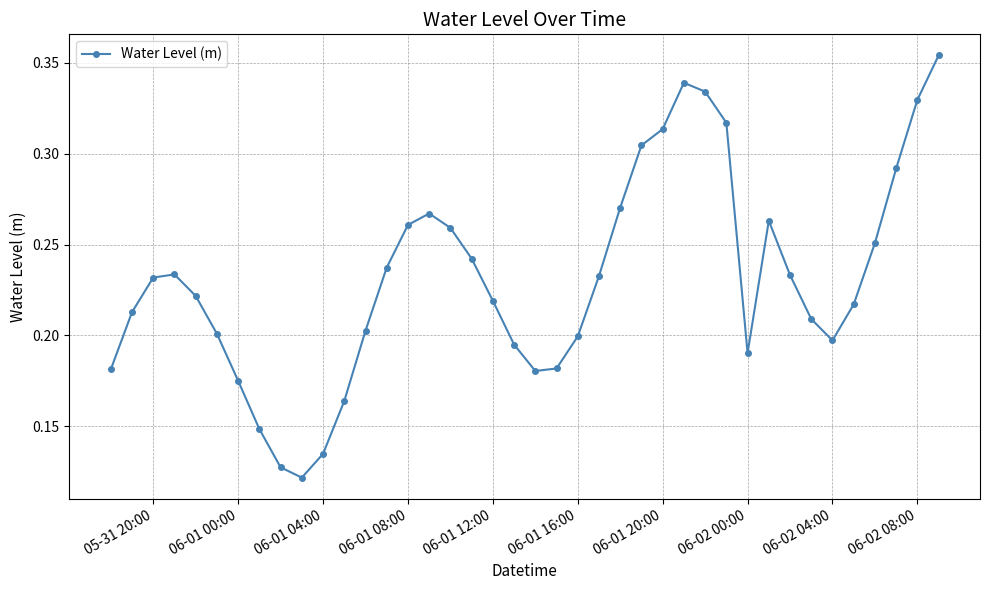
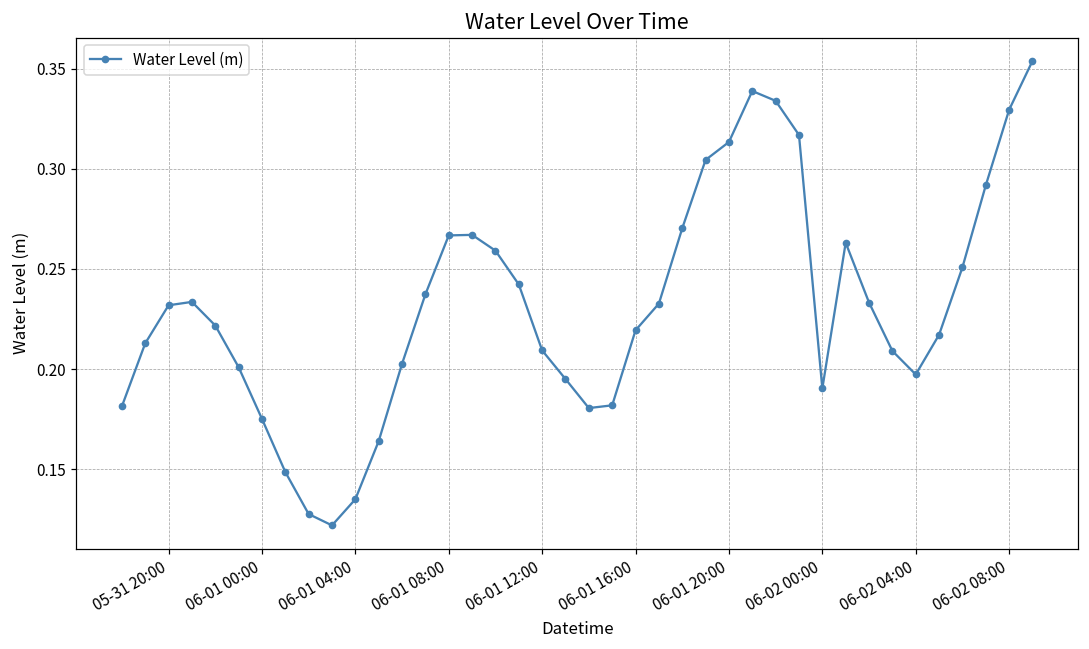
06-01 08:00: 0.261 -> 0.267
06-01 12:00: 0.219 -> 0.209
06-01 16:00: 0.200 -> 0.219
